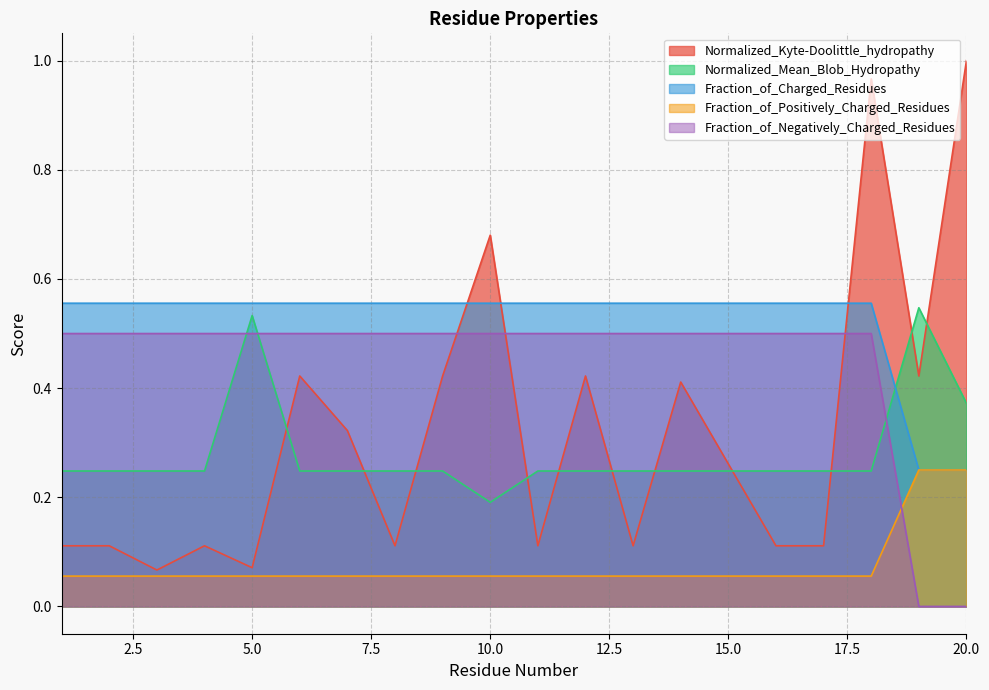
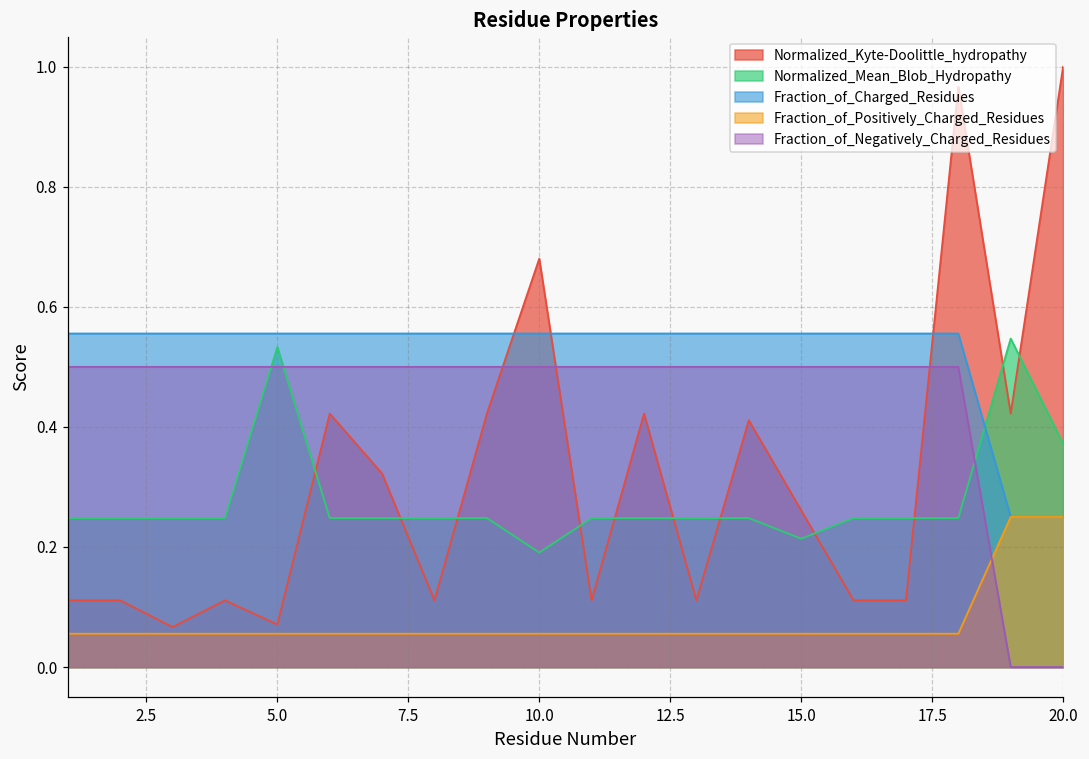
Normalized_Mean_Blob_Hydropathy, 15.0: 0.25 -> 0.21
